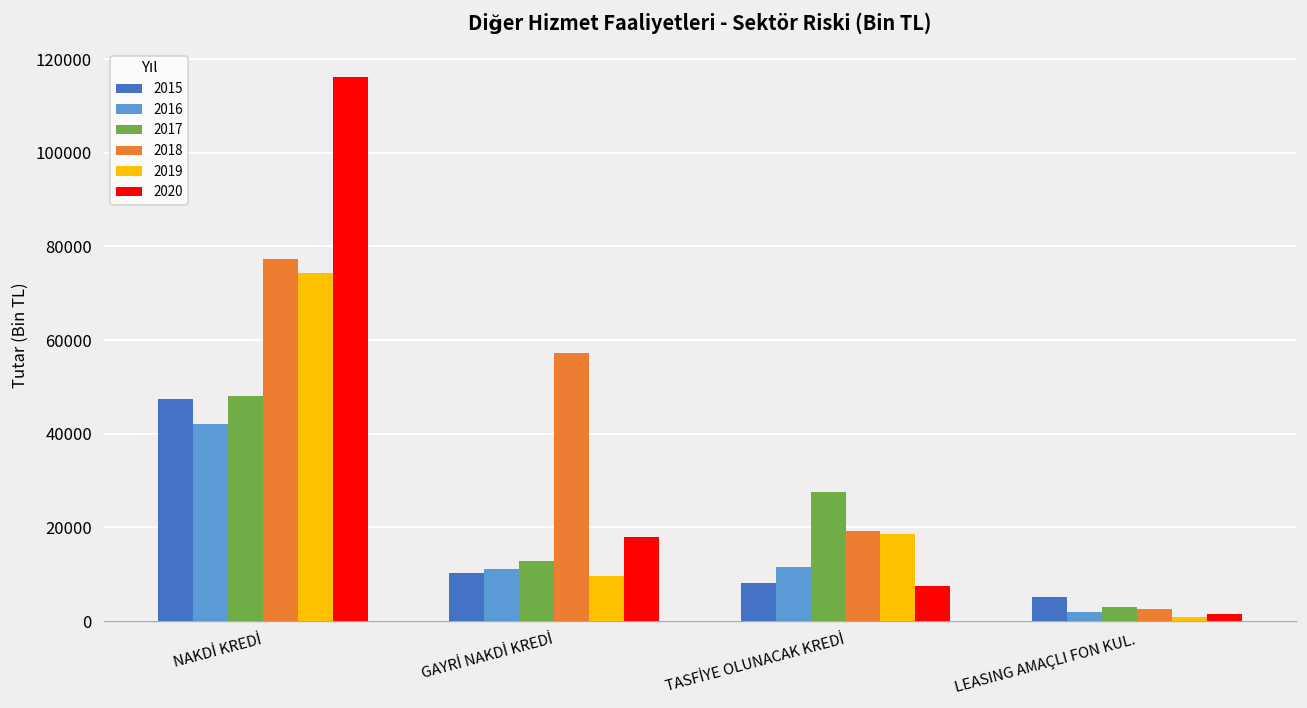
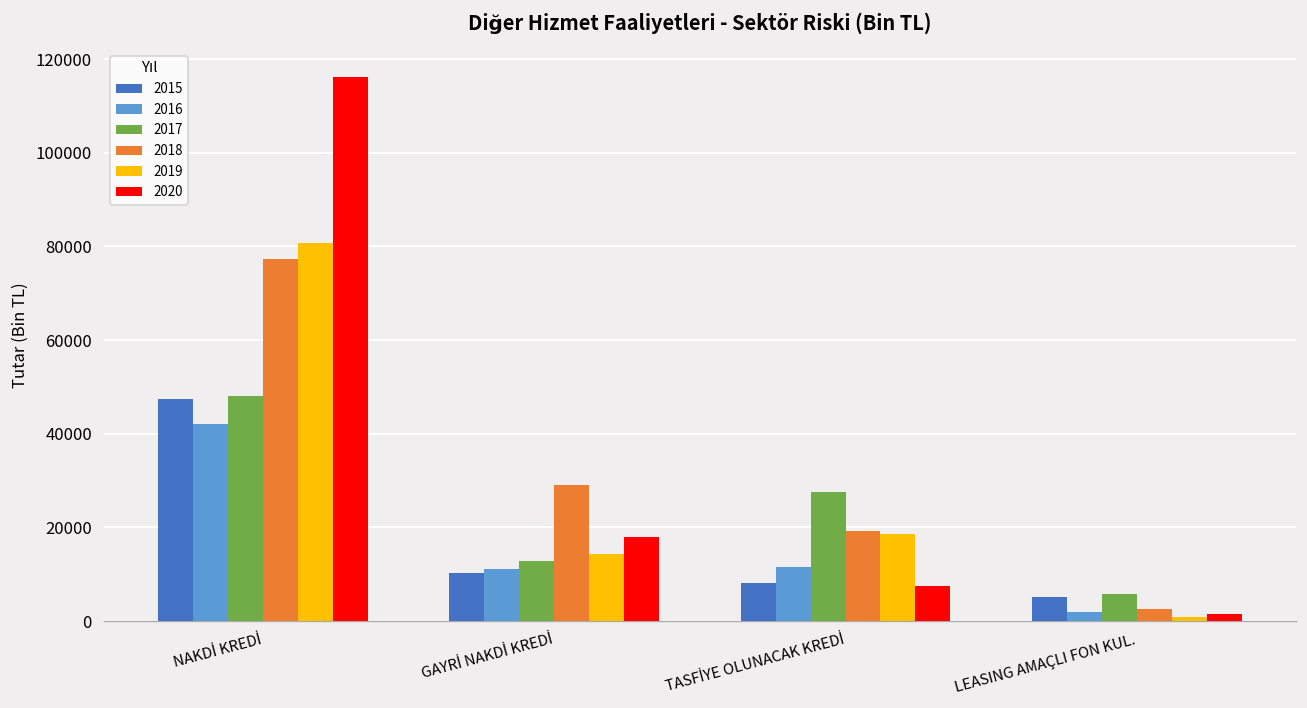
2019, NAKDİ KREDİ: 74000 -> 81000
2018, GAYRİ NAKDİ KREDİ: 57000 -> 29000
2019, GAYRİ NAKDİ KREDİ: 10000 -> 14000
2017, LEASING AMAÇLI FON KUL.: 3000 -> 6000
